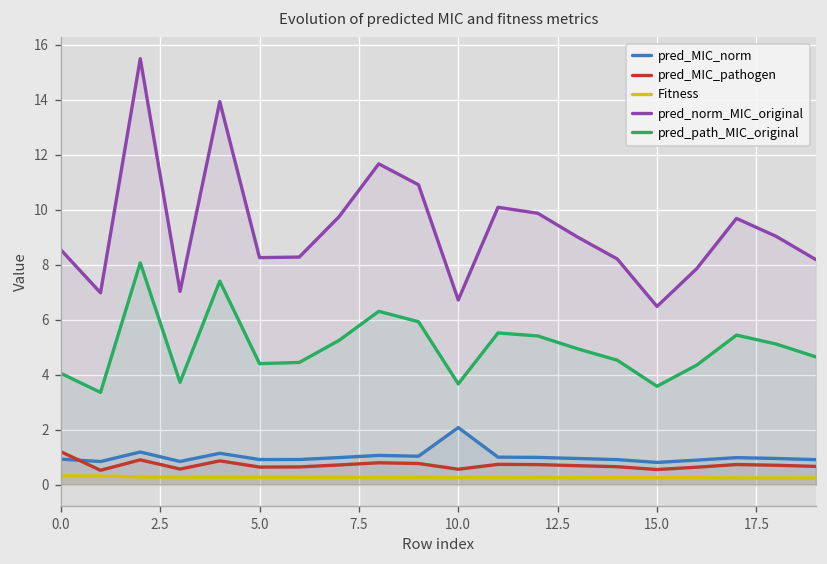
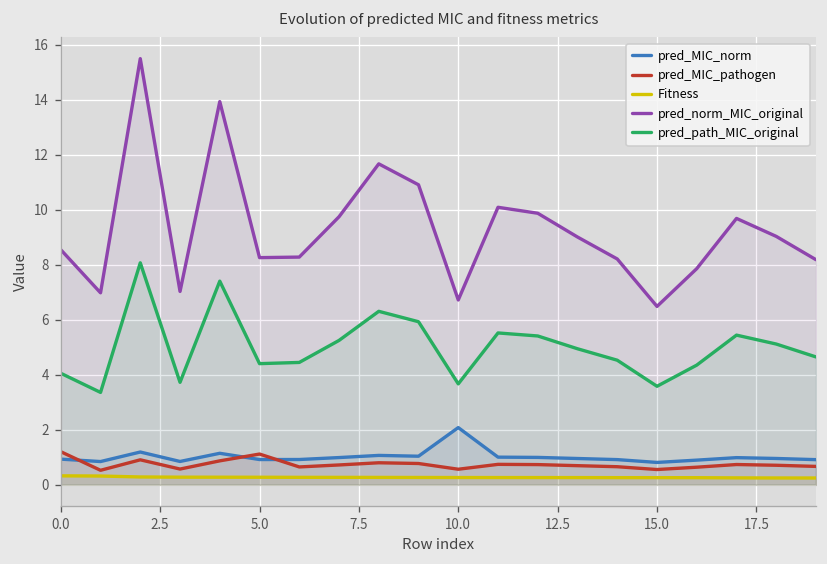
pred_MIC_pathogen, 5.0: 0.6 -> 1.1
